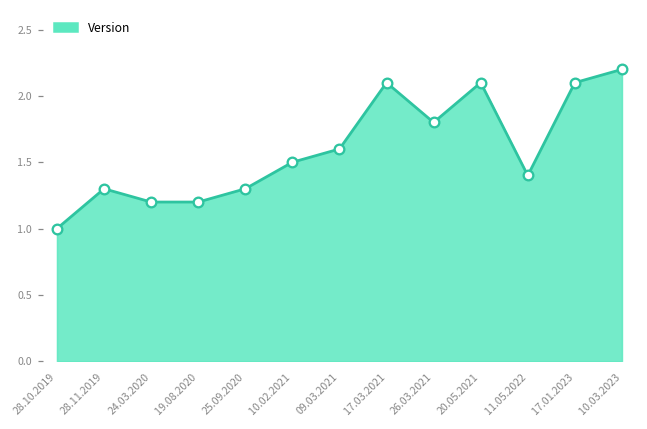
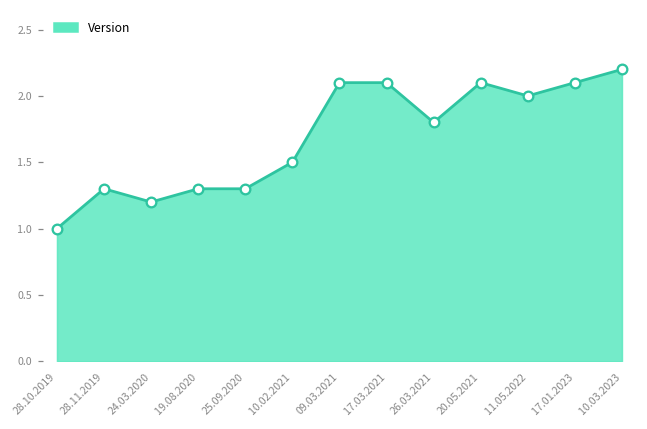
19.08.2020: 1.2 -> 1.3
09.03.2021: 1.6 -> 2.1
11.05.2022: 1.4 -> 2.0
